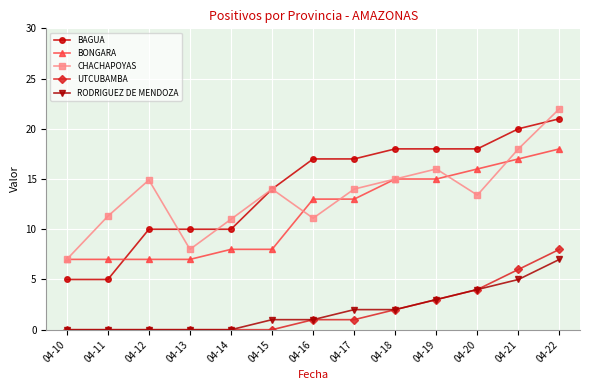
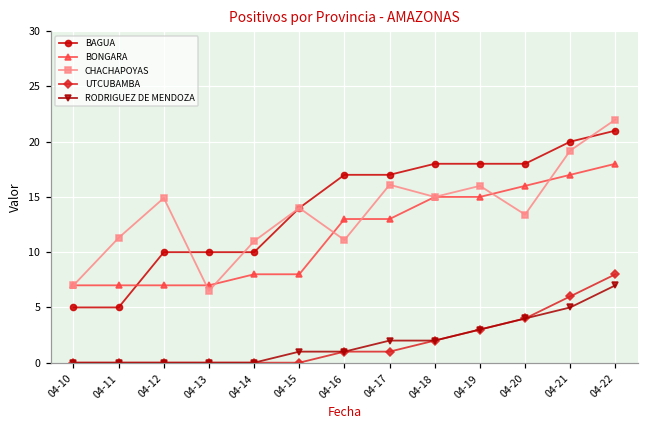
CHACHAPOYAS, 04-13: 8.0 -> 6.5
CHACHAPOYAS, 04-17: 14.0 -> 16.1
CHACHAPOYAS, 04-21: 18.0 -> 19.2
